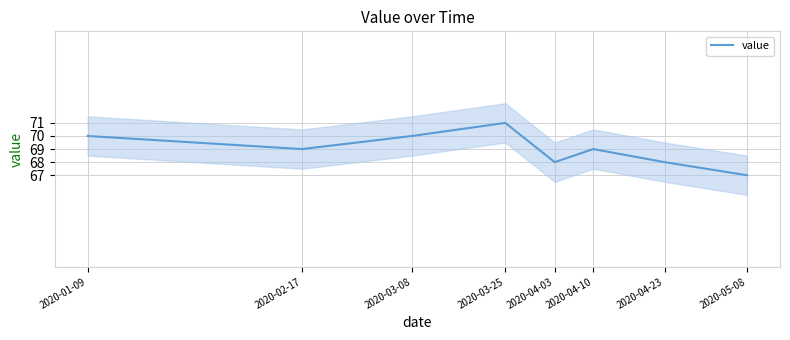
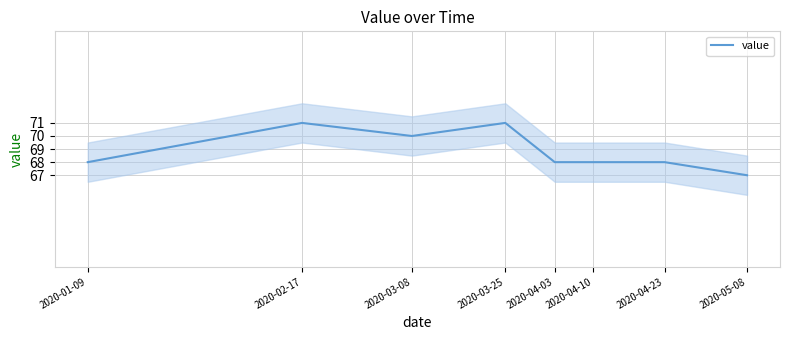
value, 2020-01-09: 70 -> 68
value, 2020-02-17: 69 -> 71
value, 2020-04-10: 69 -> 68
